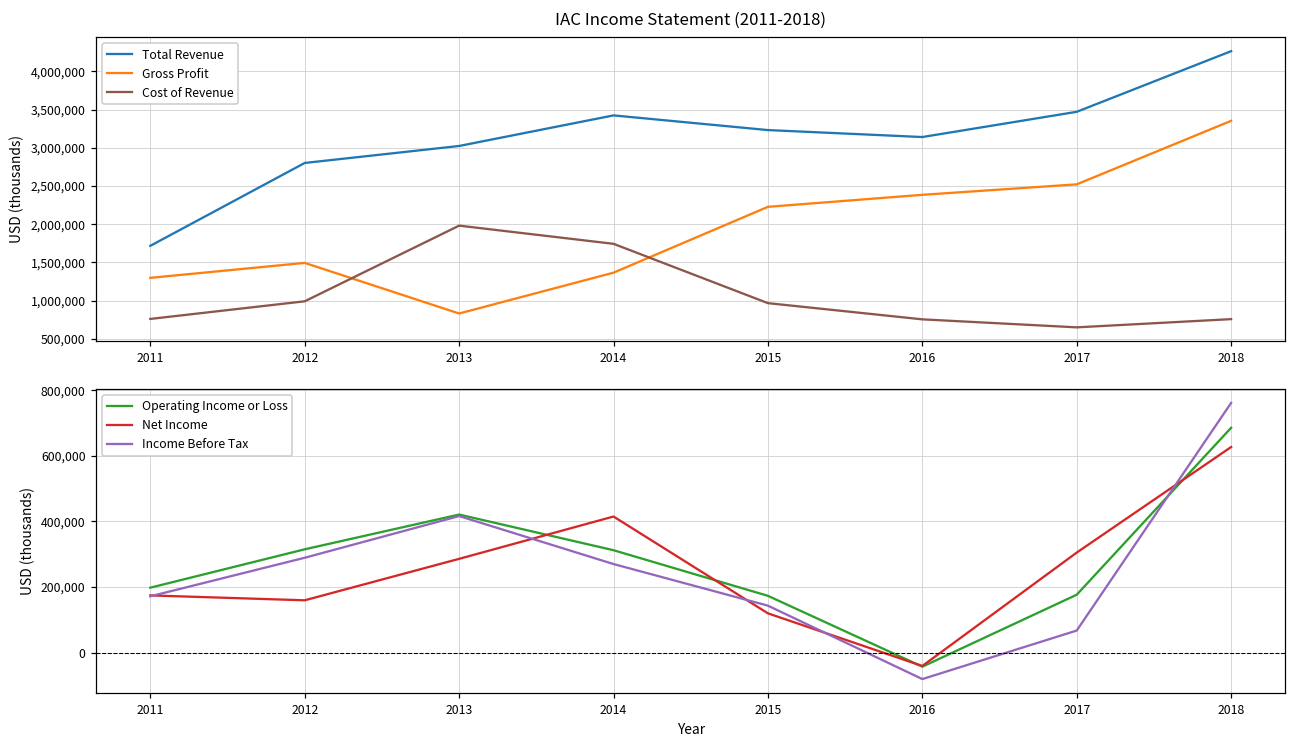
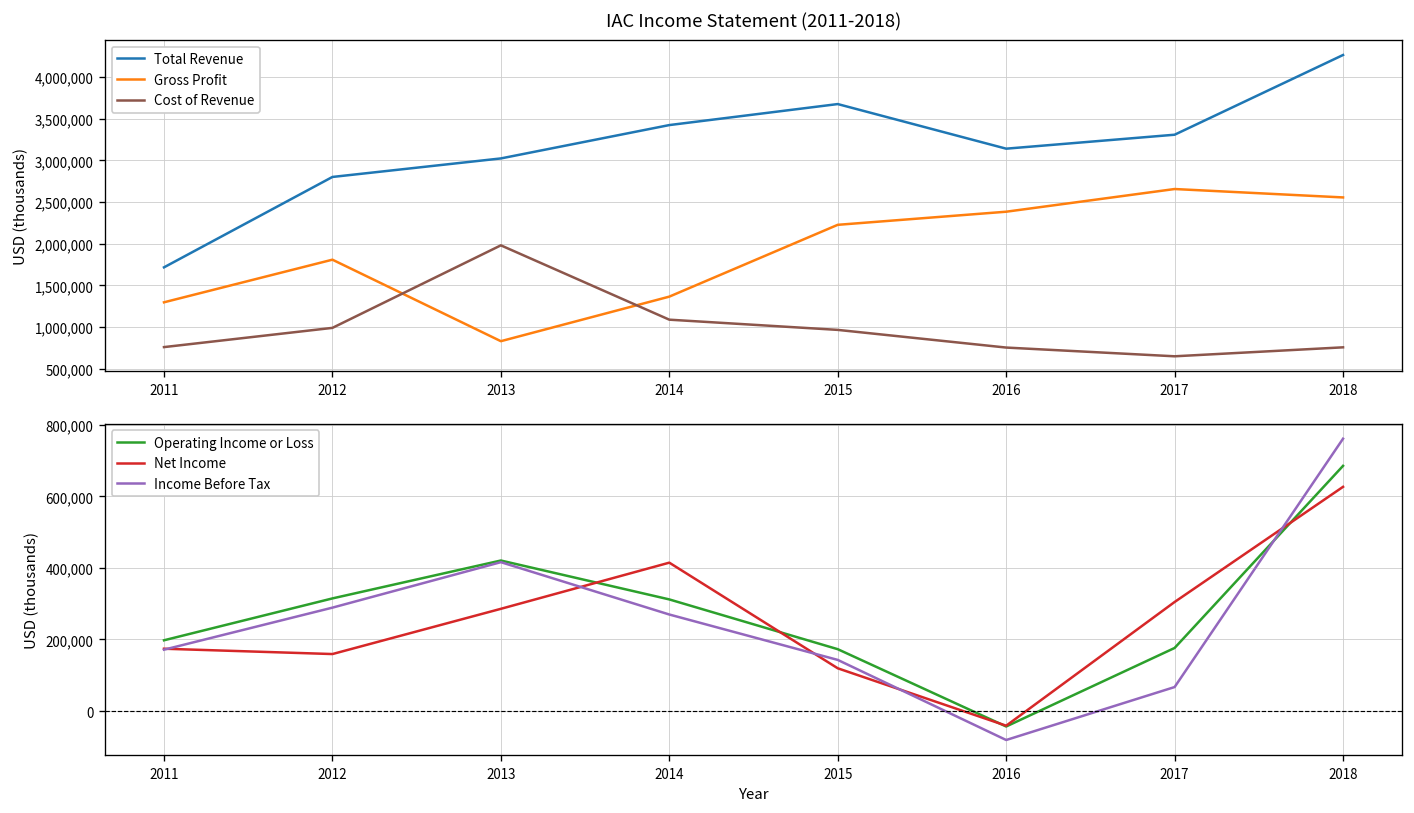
IAC Income Statement (2011-2018), Gross Profit, 2012: 1,500,000 -> 1,800,000
IAC Income Statement (2011-2018), Cost of Revenue, 2014: 1,700,000 -> 1,100,000
IAC Income Statement (2011-2018), Total Revenue, 2015: 3,200,000 -> 3,700,000
IAC Income Statement (2011-2018), Total Revenue, 2017: 3,500,000 -> 3,300,000
IAC Income Statement (2011-2018), Gross Profit, 2017: 2,500,000 -> 2,700,000
IAC Income Statement (2011-2018), Gross Profit, 2018: 3,400,000 -> 2,600,000
